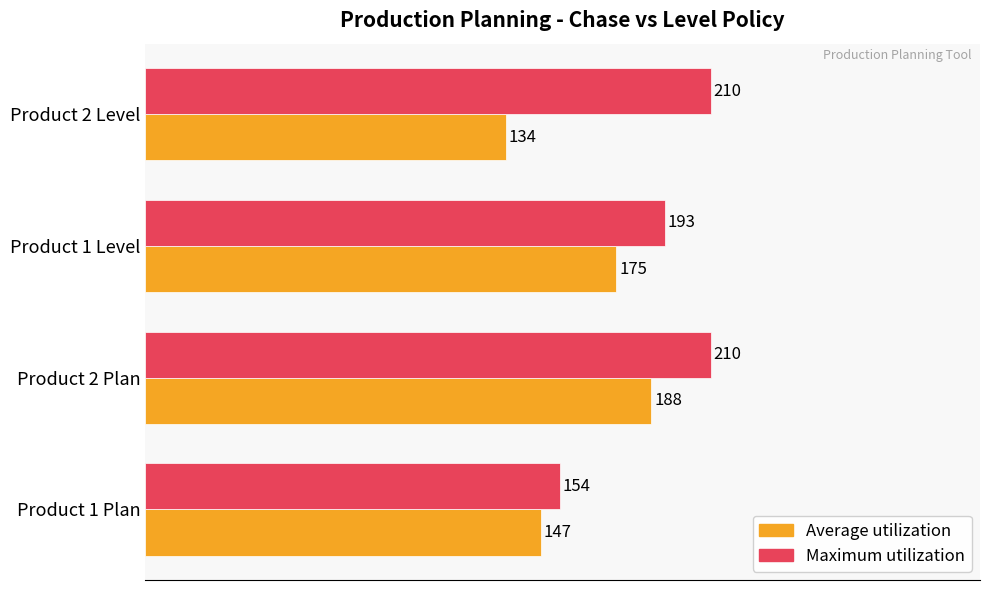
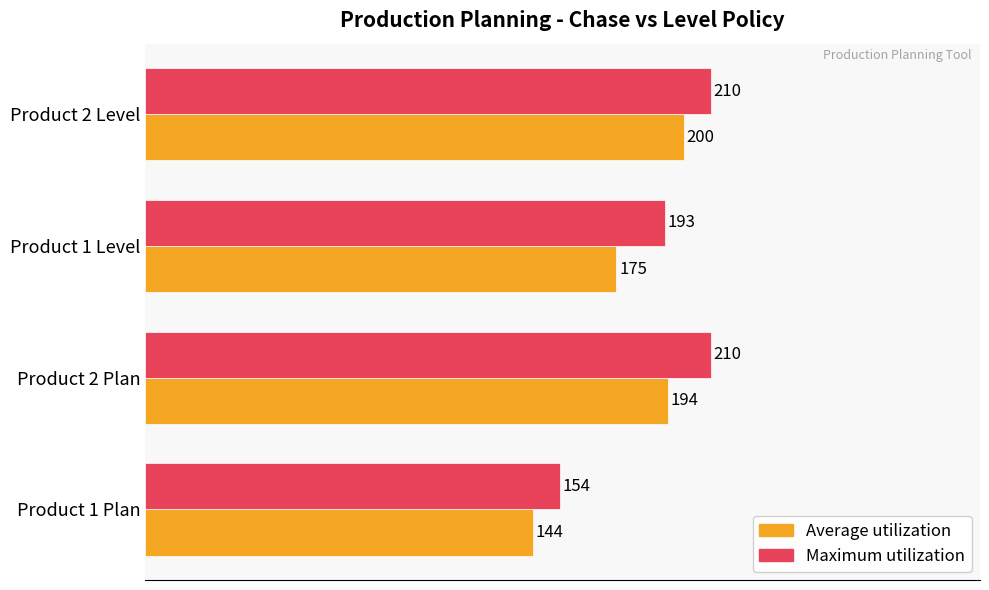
Average utilization, Product 2 Level: 134 -> 200
Average utilization, Product 2 Plan: 188 -> 194
Average utilization, Product 1 Plan: 147 -> 144
